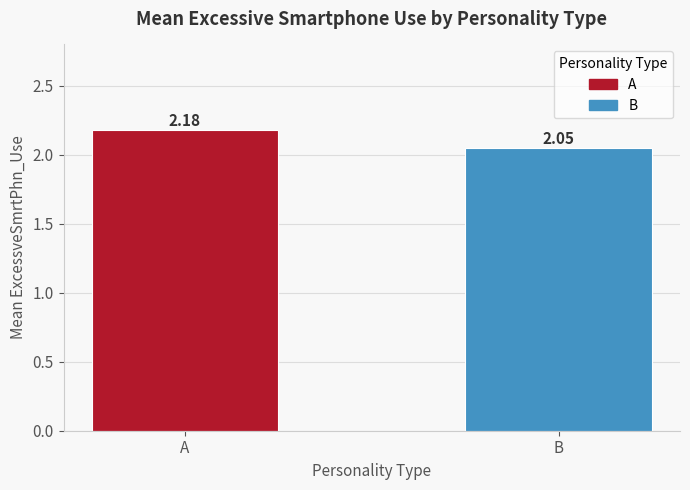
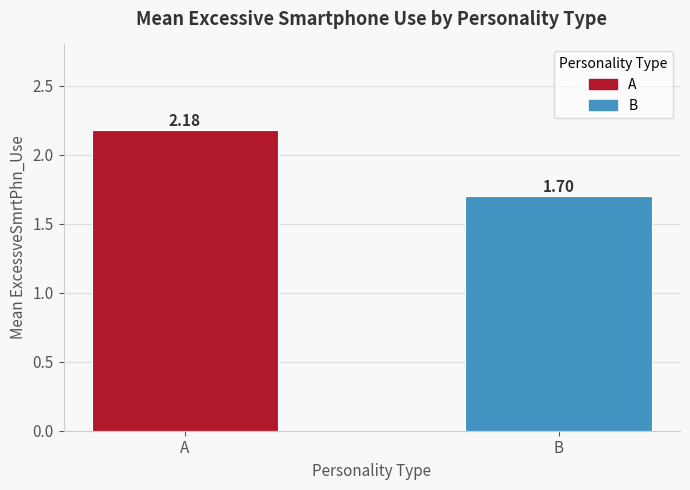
B: 2.05 -> 1.70
